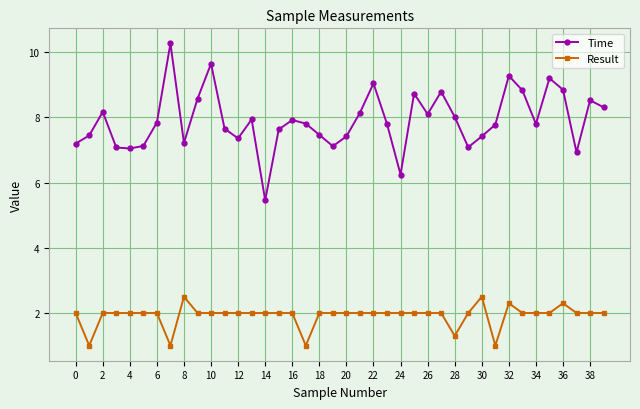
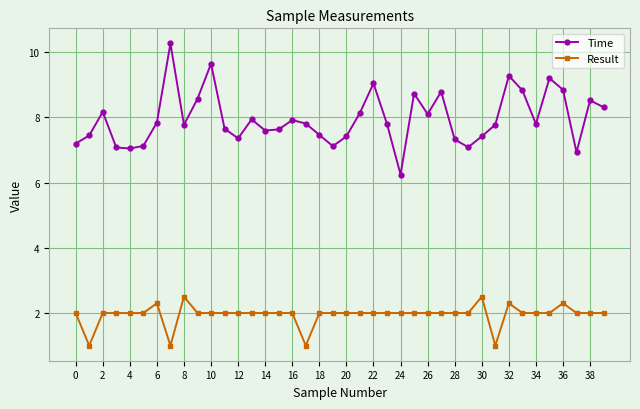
Result, 6: 2.0 -> 2.3
Time, 8: 7.2 -> 7.8
Time, 14: 5.5 -> 7.6
Time, 28: 8.0 -> 7.3
Result, 28: 1.3 -> 2.0
